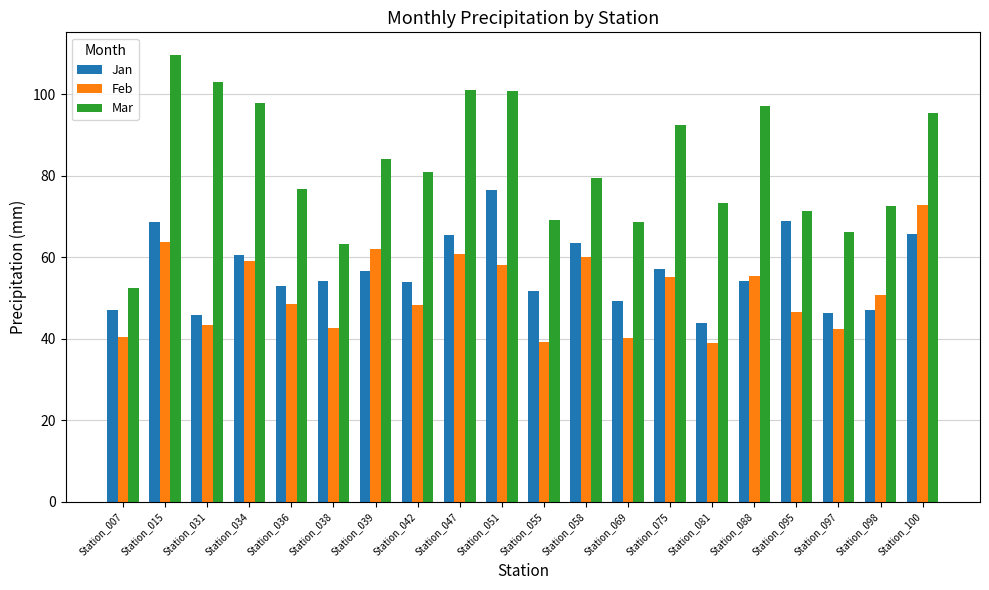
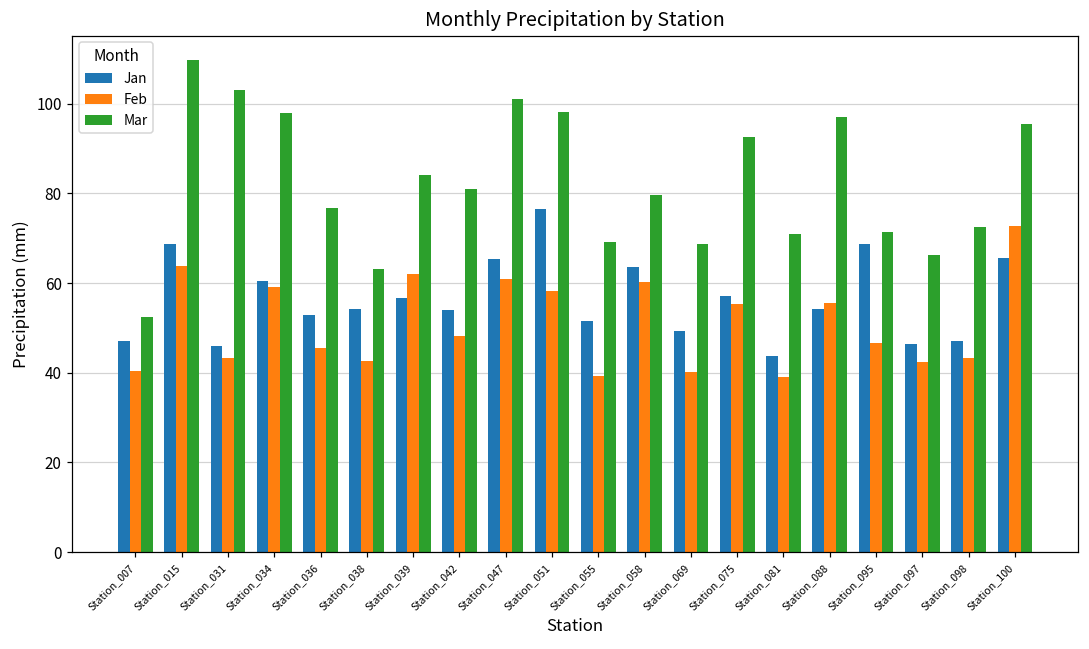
Feb, Station_036: 49 -> 46
Mar, Station_051: 101 -> 98
Mar, Station_081: 73 -> 71
Feb, Station_098: 51 -> 43
